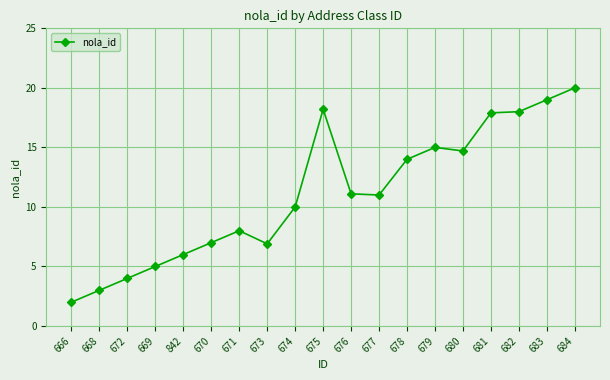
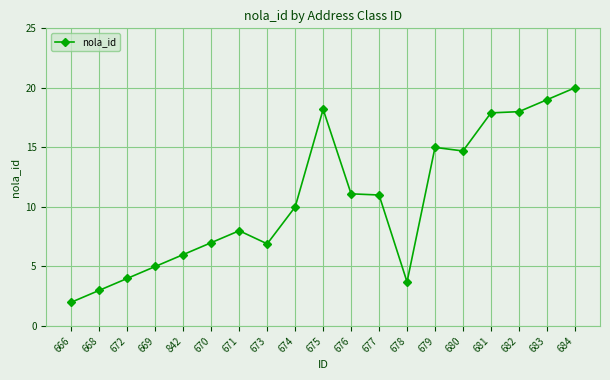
678: 14.0 -> 3.7
